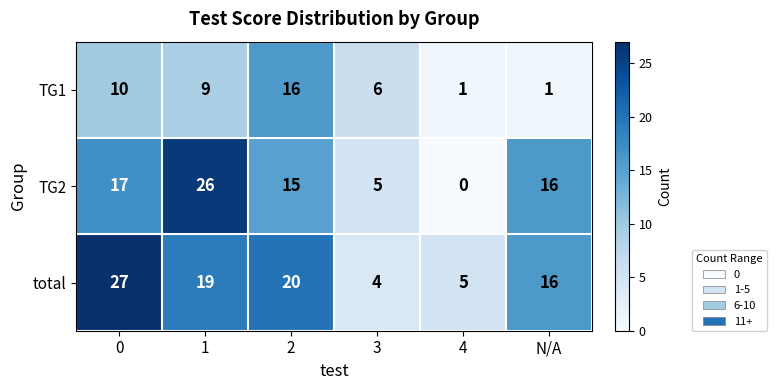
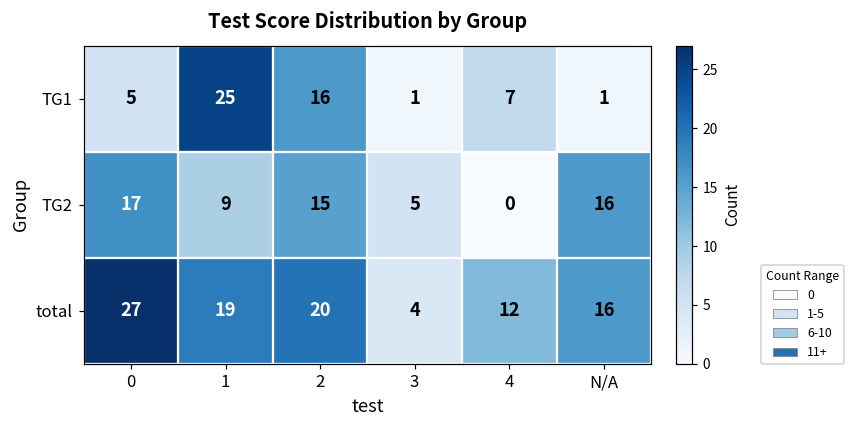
TG1, 0: 10 -> 5
TG1, 1: 9 -> 25
TG1, 3: 6 -> 1
TG1, 4: 1 -> 7
TG2, 1: 26 -> 9
total, 4: 5 -> 12
